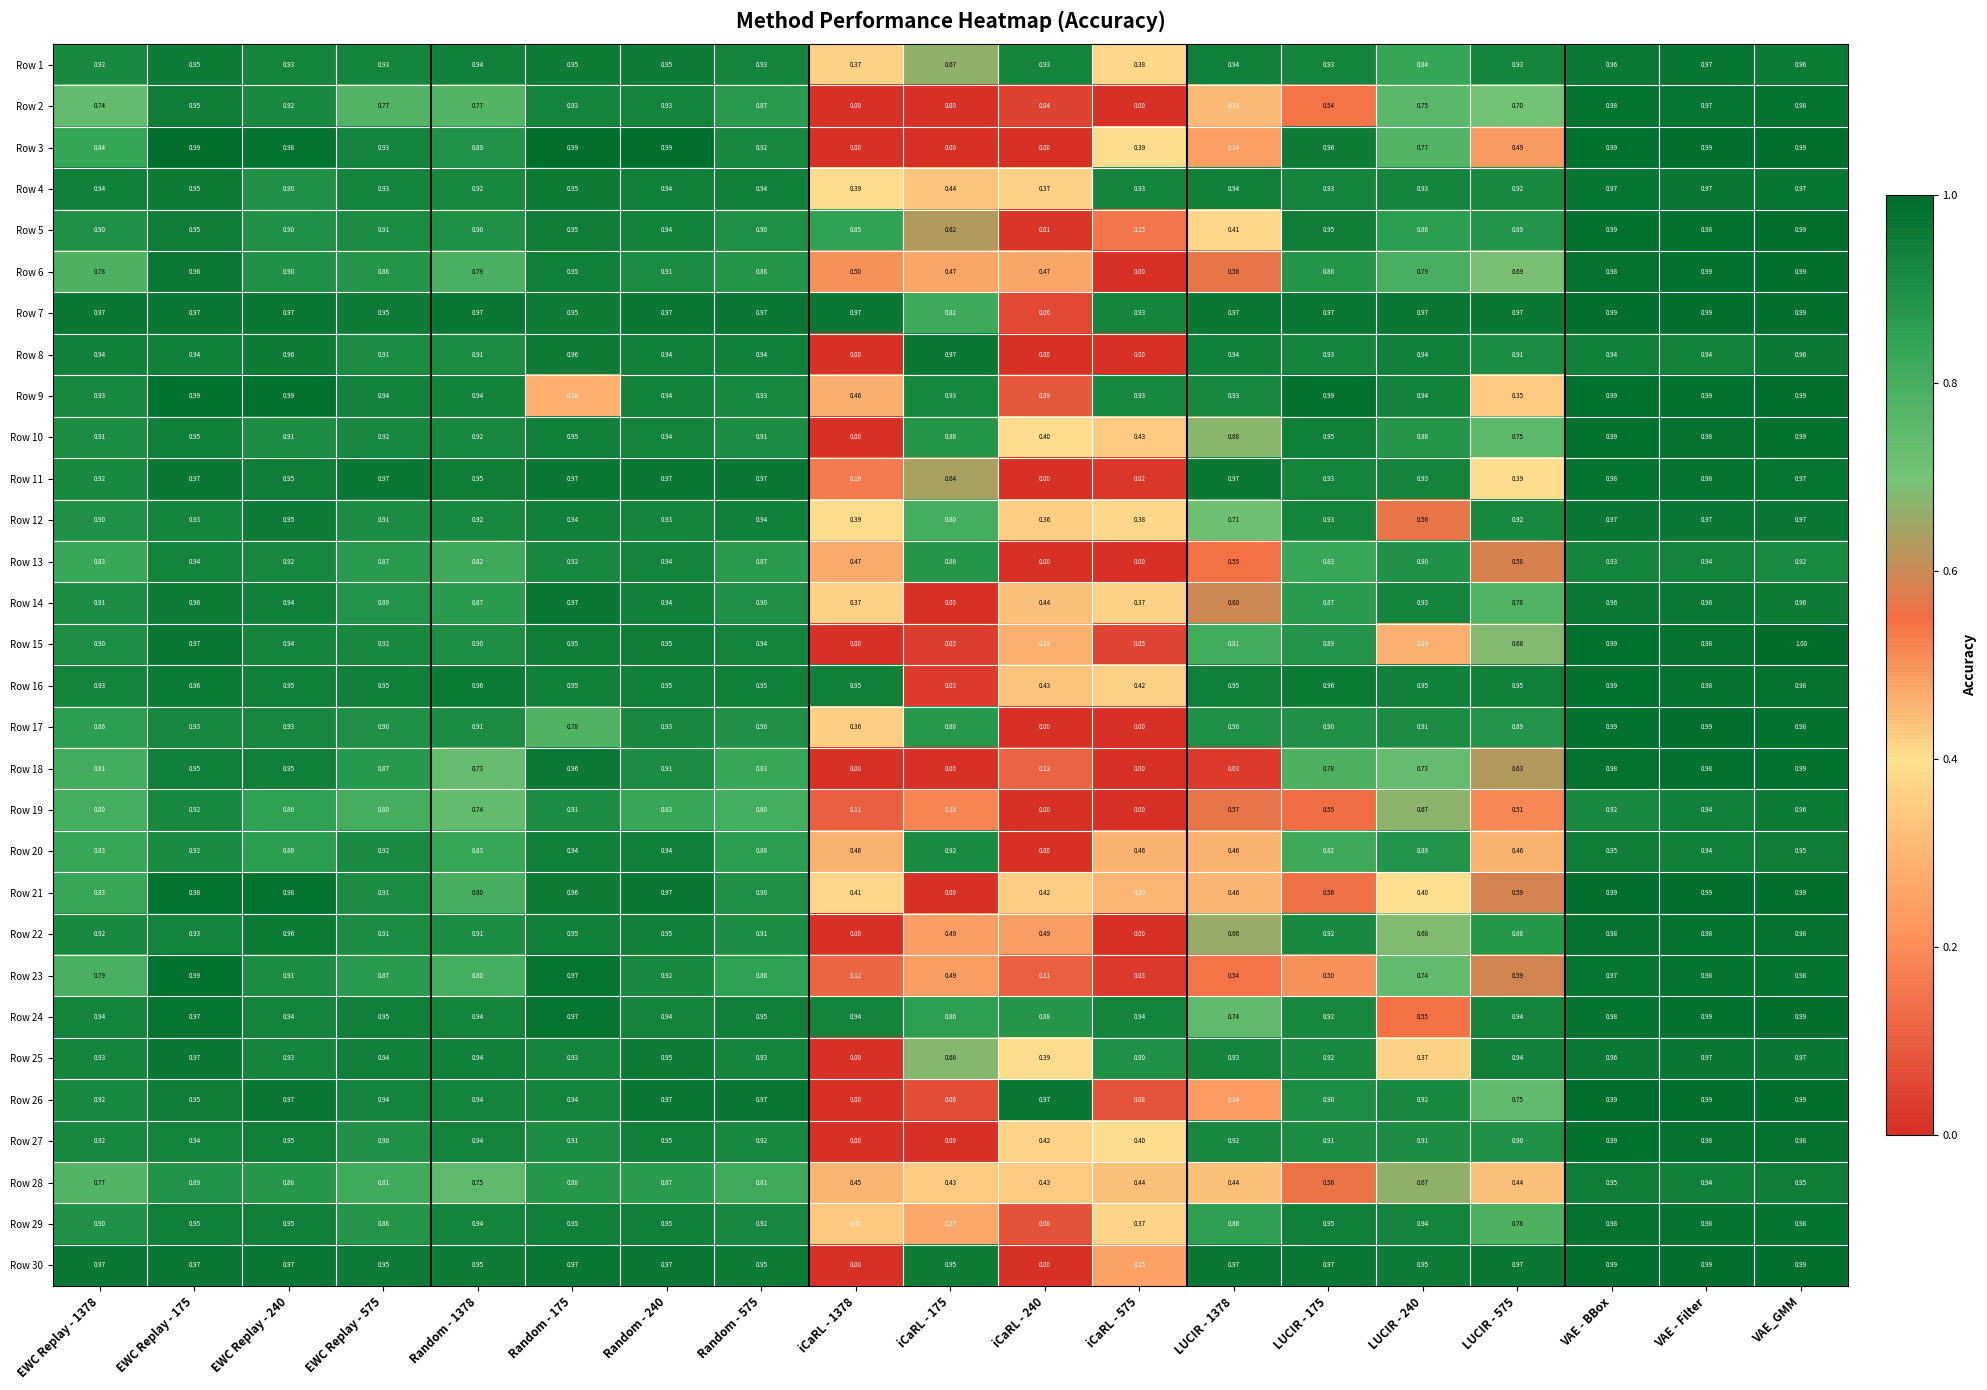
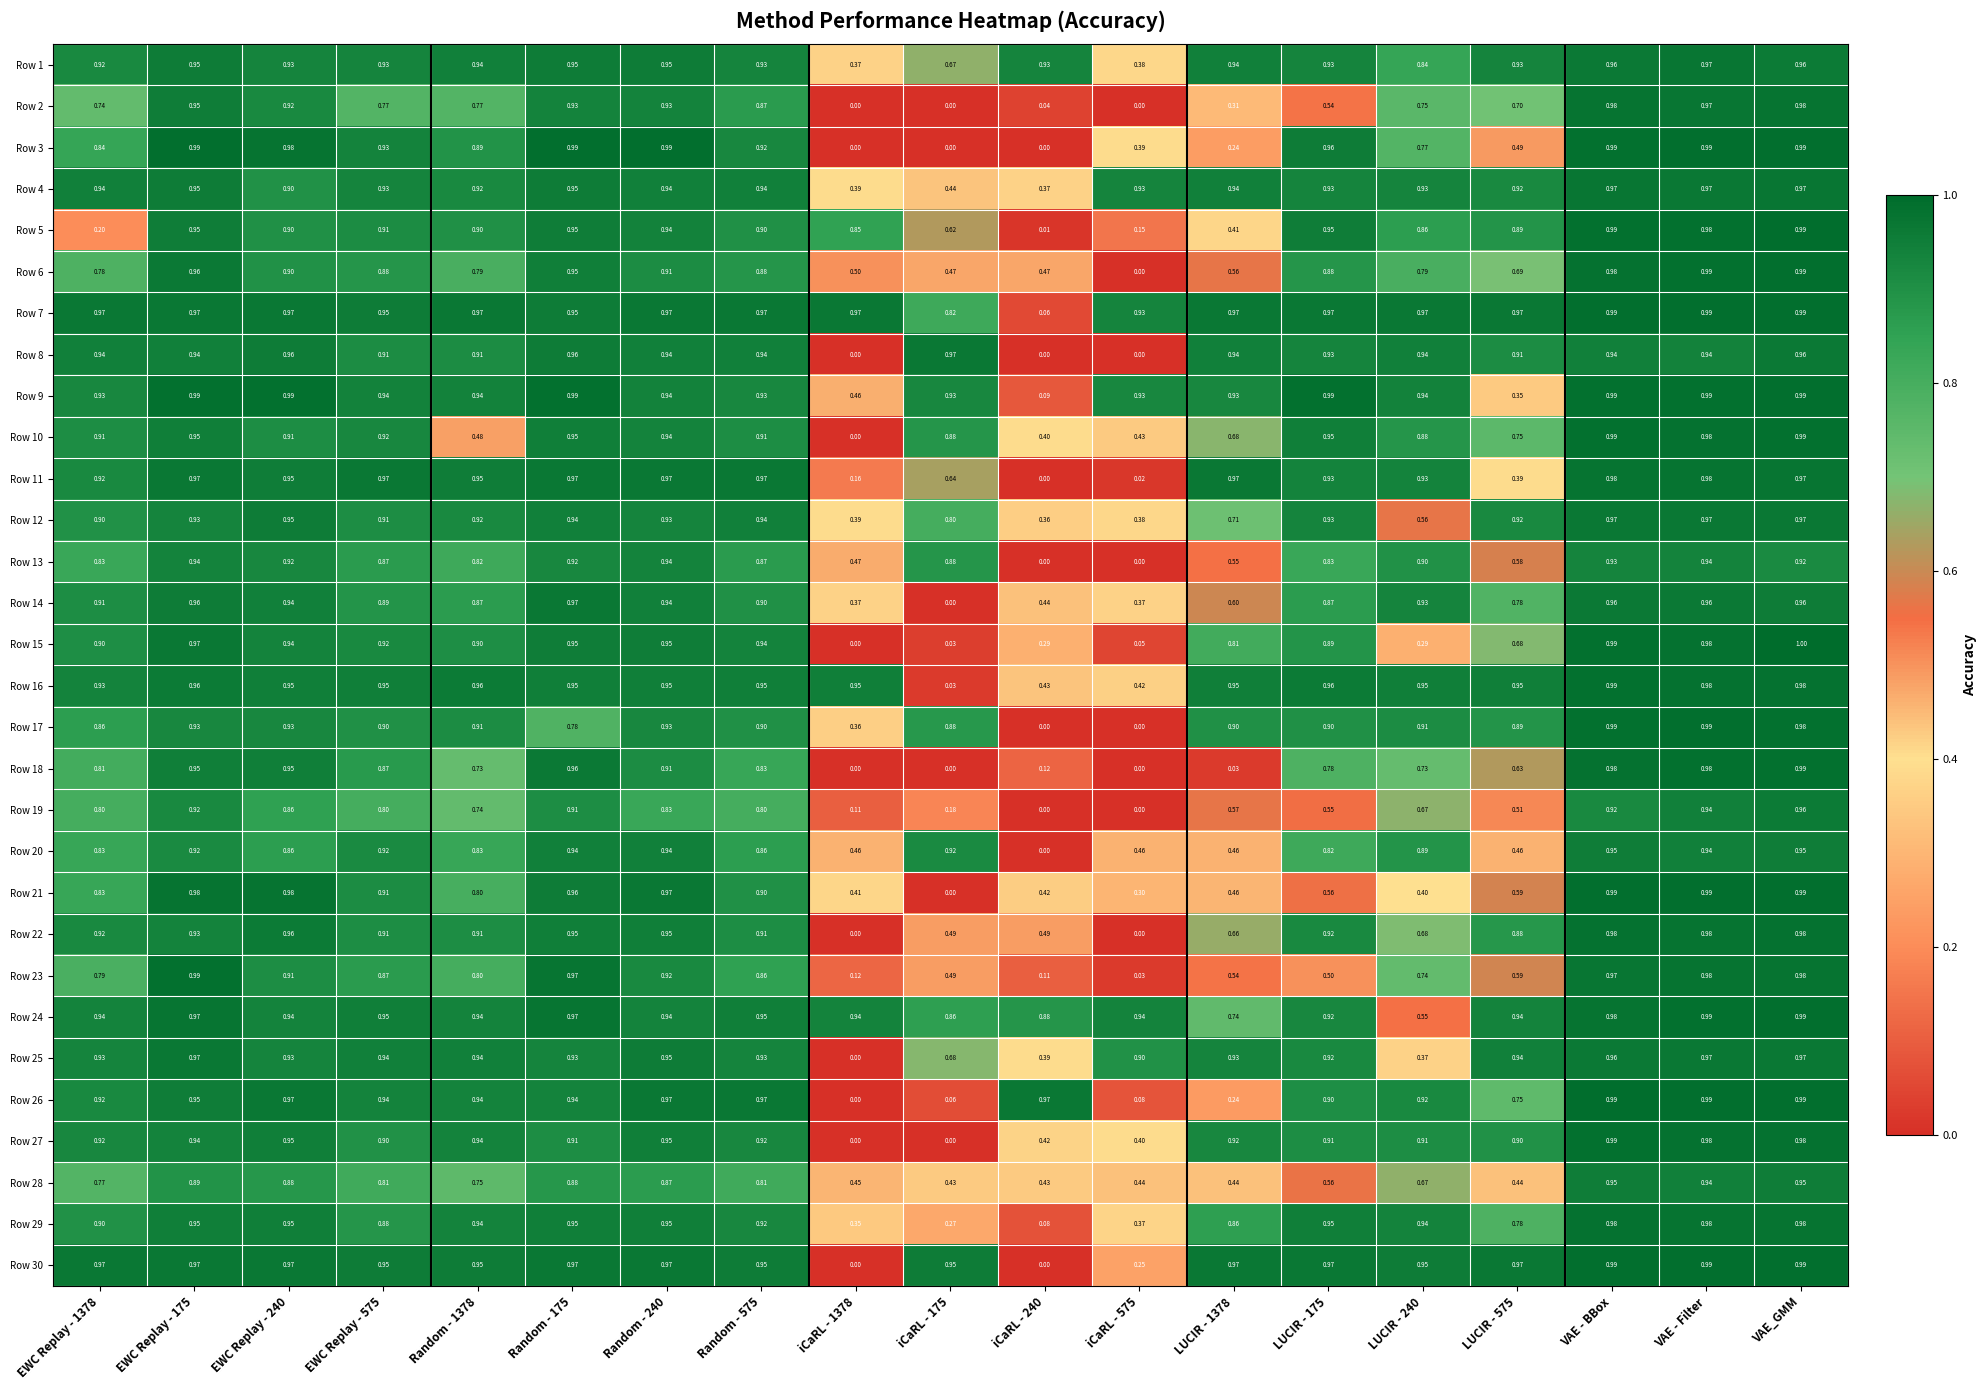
Row 5, EWC Replay - 1378: 0.90 -> 0.20
Row 9, Random - 175: 0.28 -> 0.99
Row 10, Random - 1378: 0.92 -> 0.48
